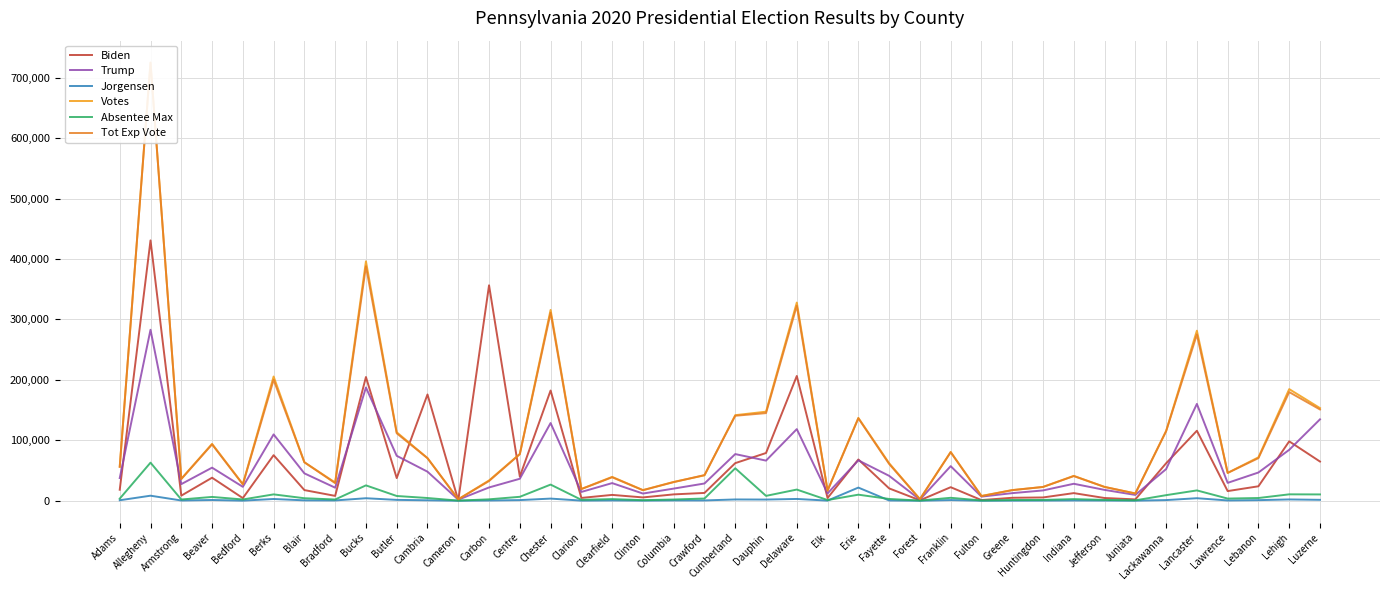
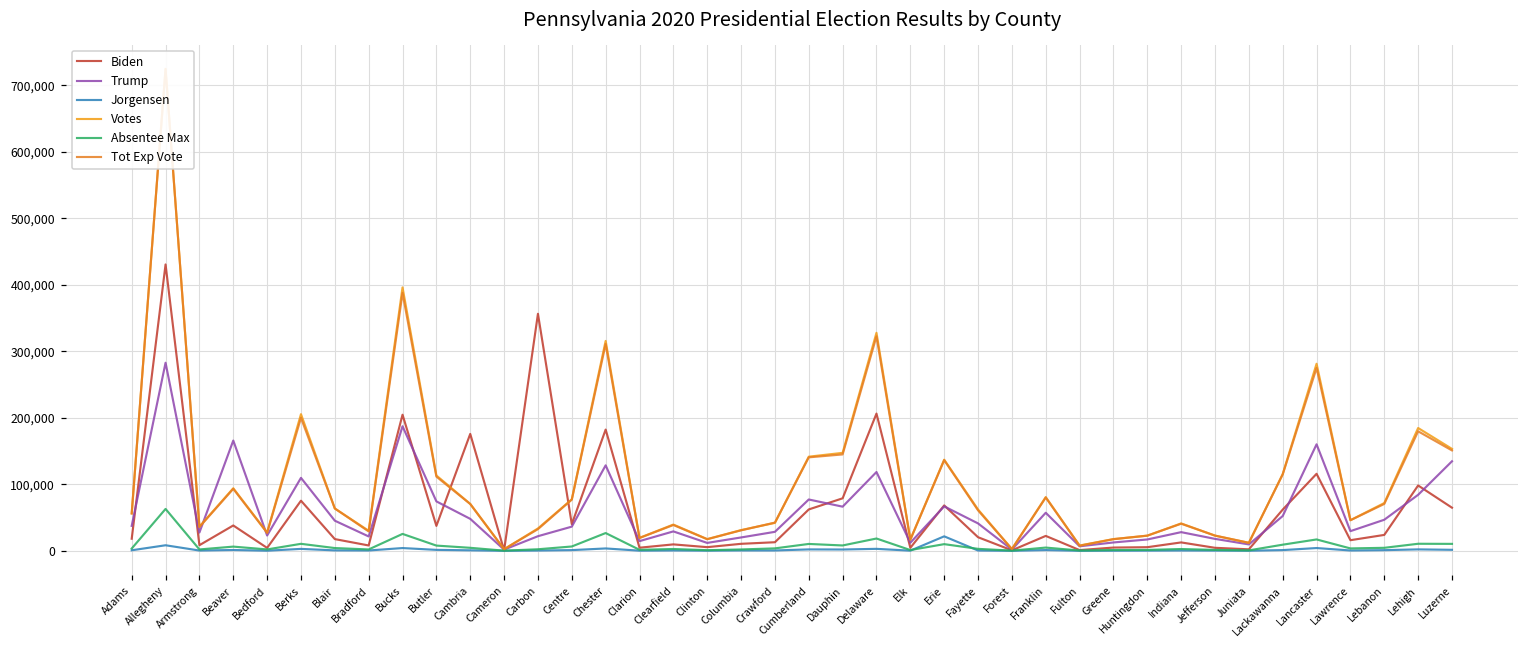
Trump, Beaver: 50,000 -> 170,000
Absentee Max, Cumberland: 50,000 -> 10,000
